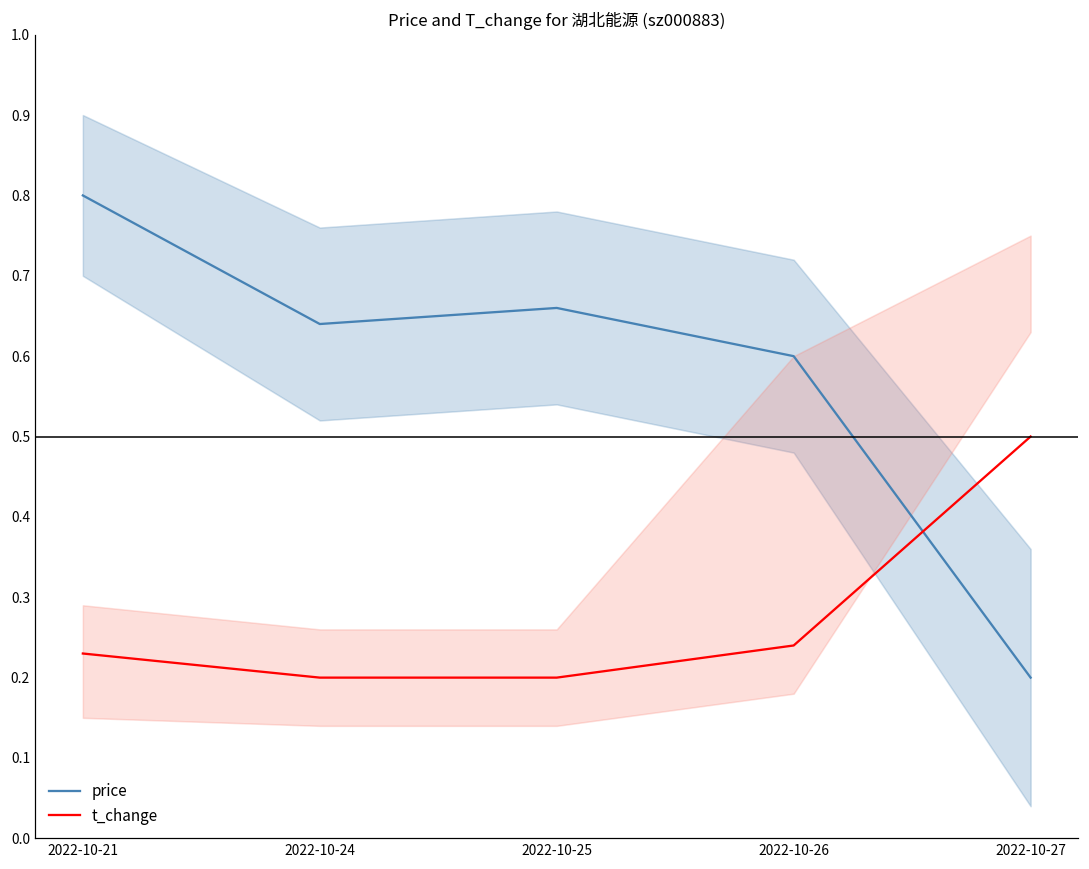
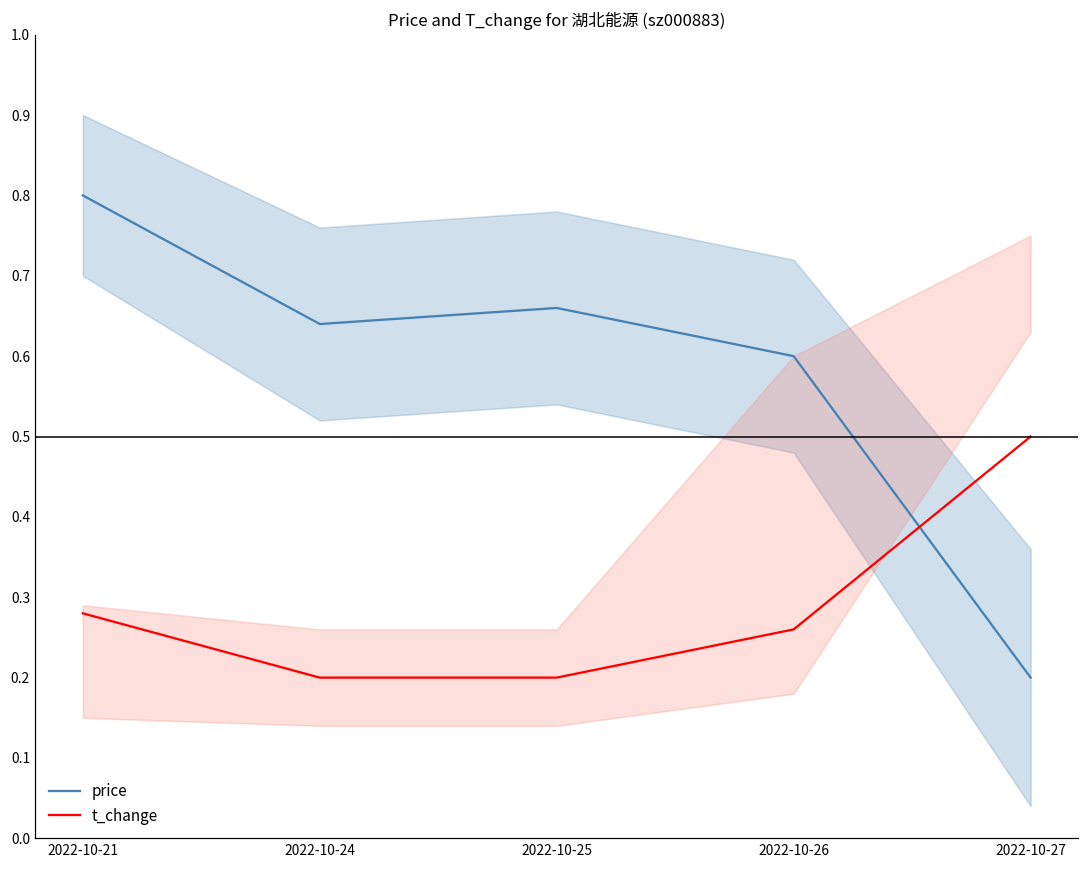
t_change, 2022-10-21: 0.23 -> 0.28
t_change, 2022-10-26: 0.24 -> 0.26
